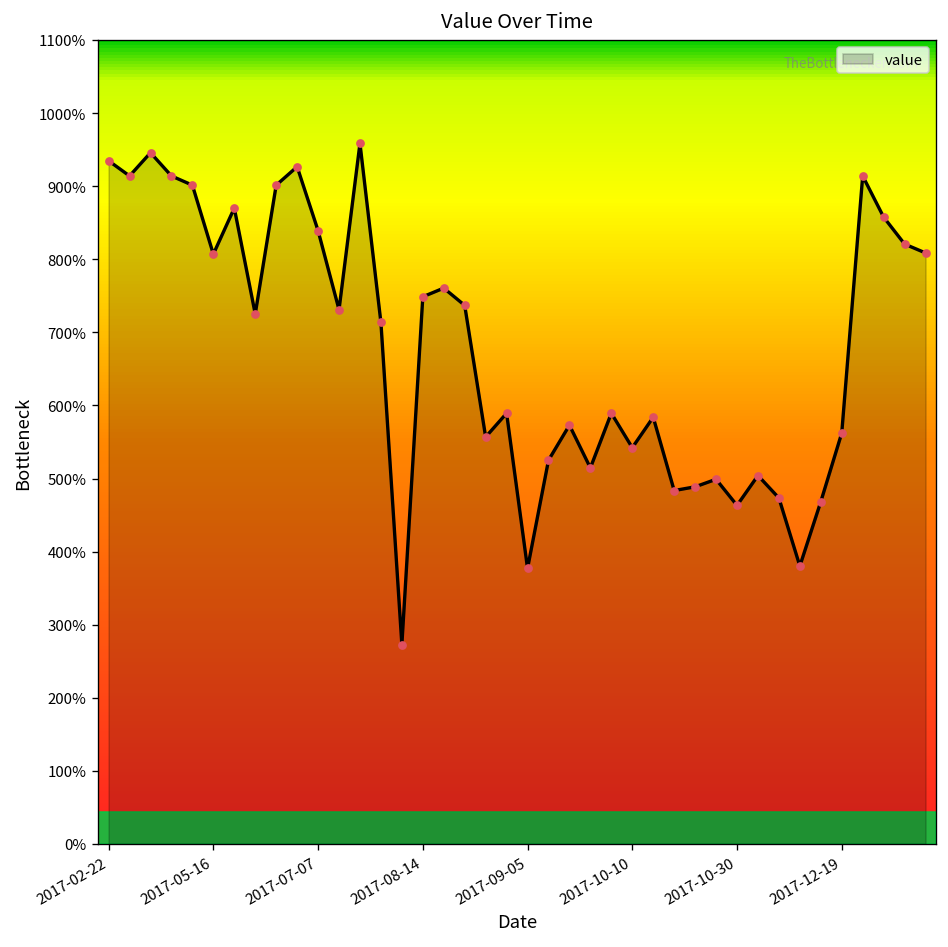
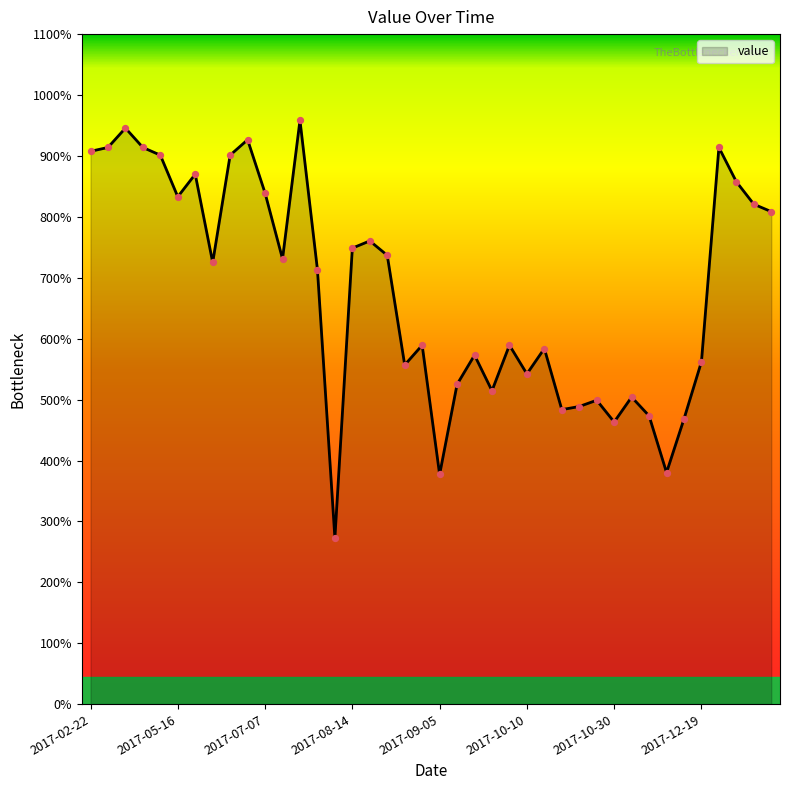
2017-02-22: 930% -> 910%
2017-05-16: 810% -> 830%
